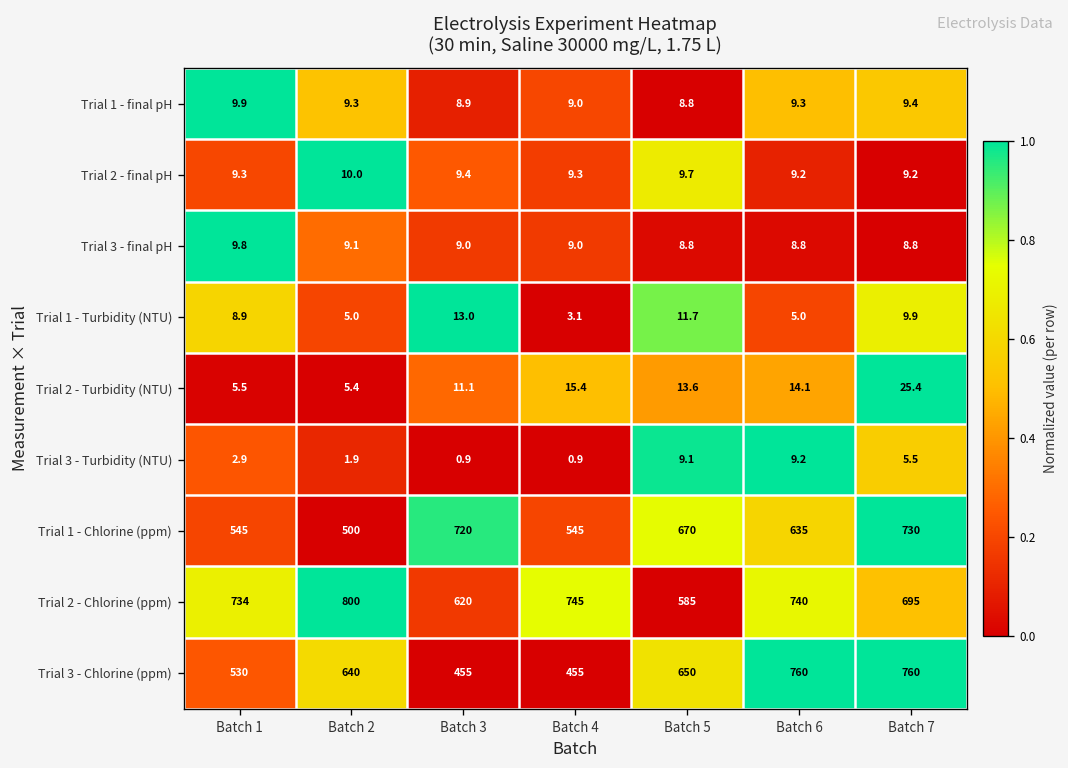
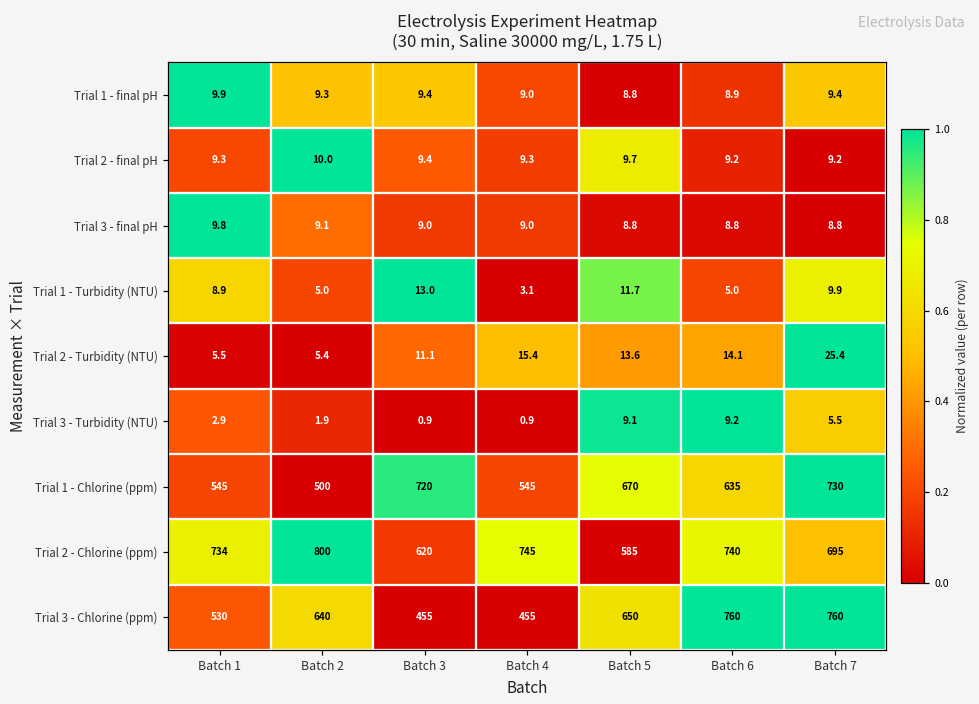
Trial 1 - final pH, Batch 3: 8.9 -> 9.4
Trial 1 - final pH, Batch 6: 9.3 -> 8.9
